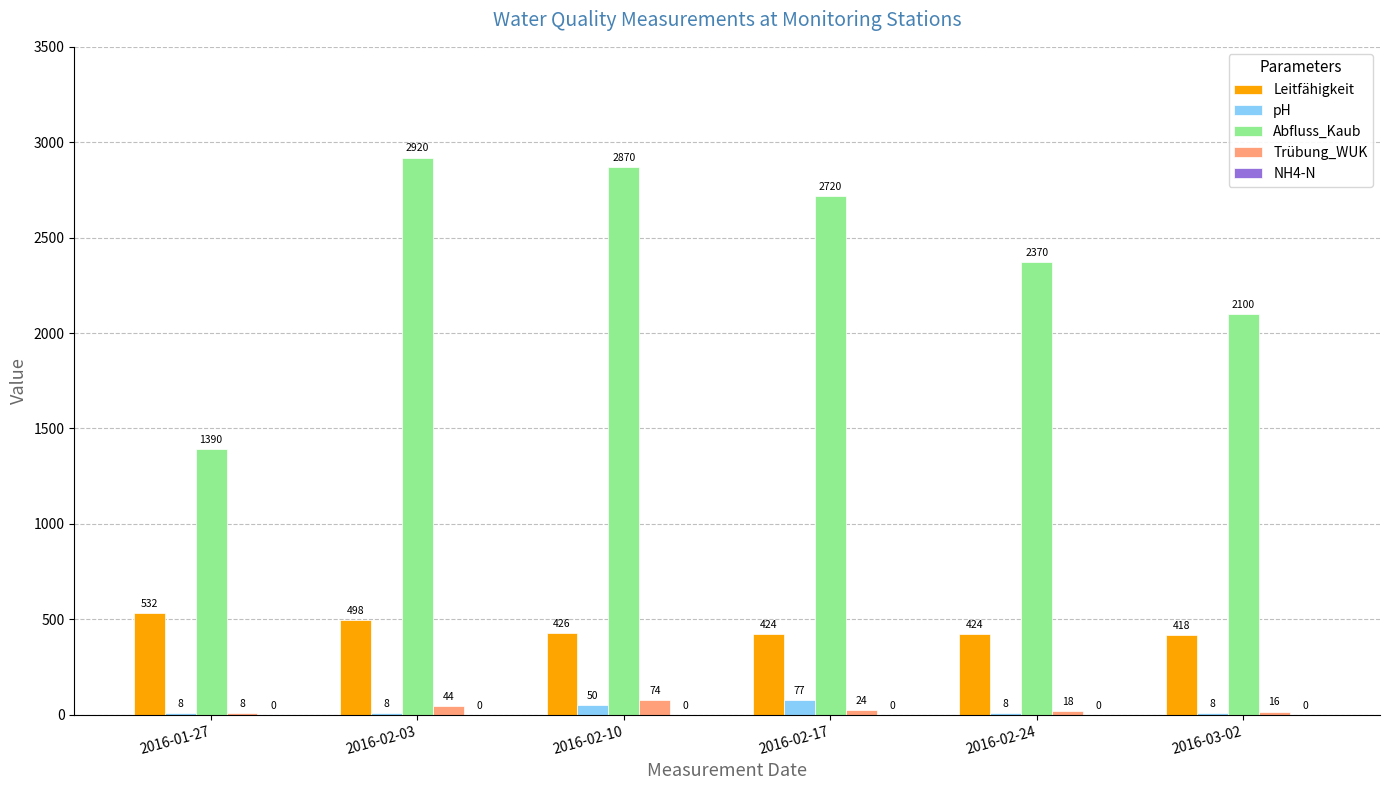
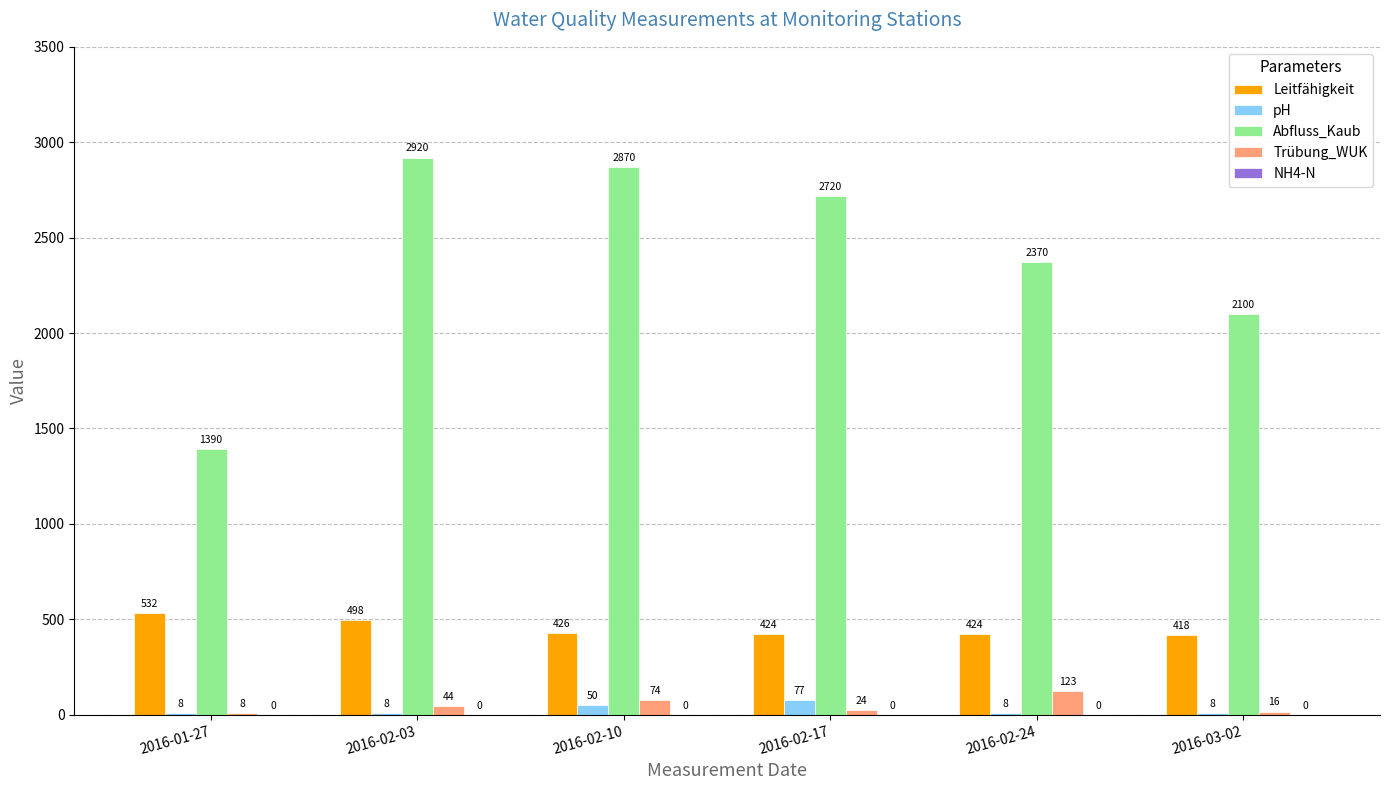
Trübung_WUK, 2016-02-24: 18 -> 123
